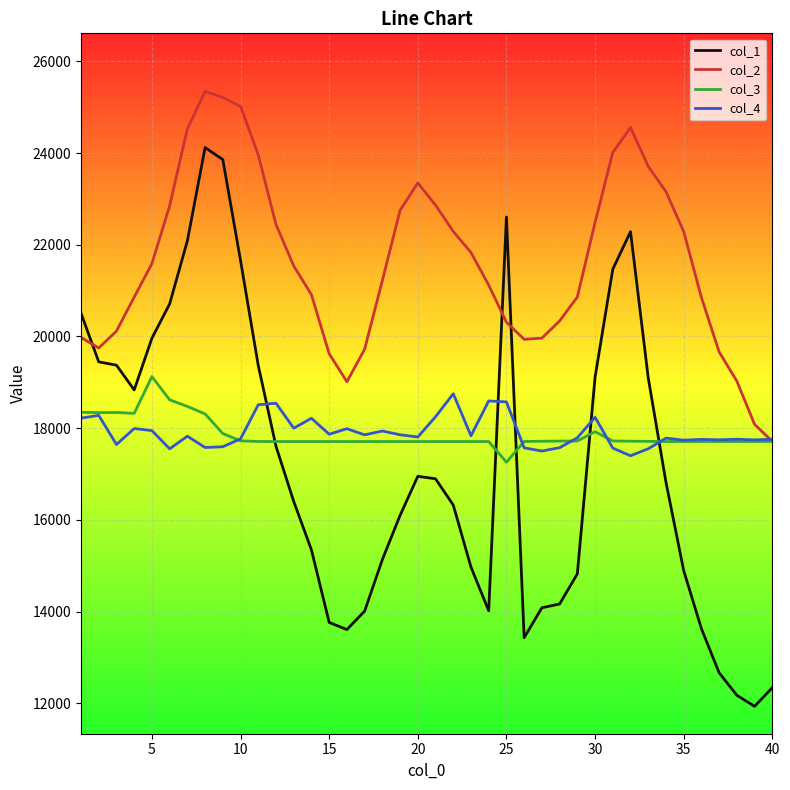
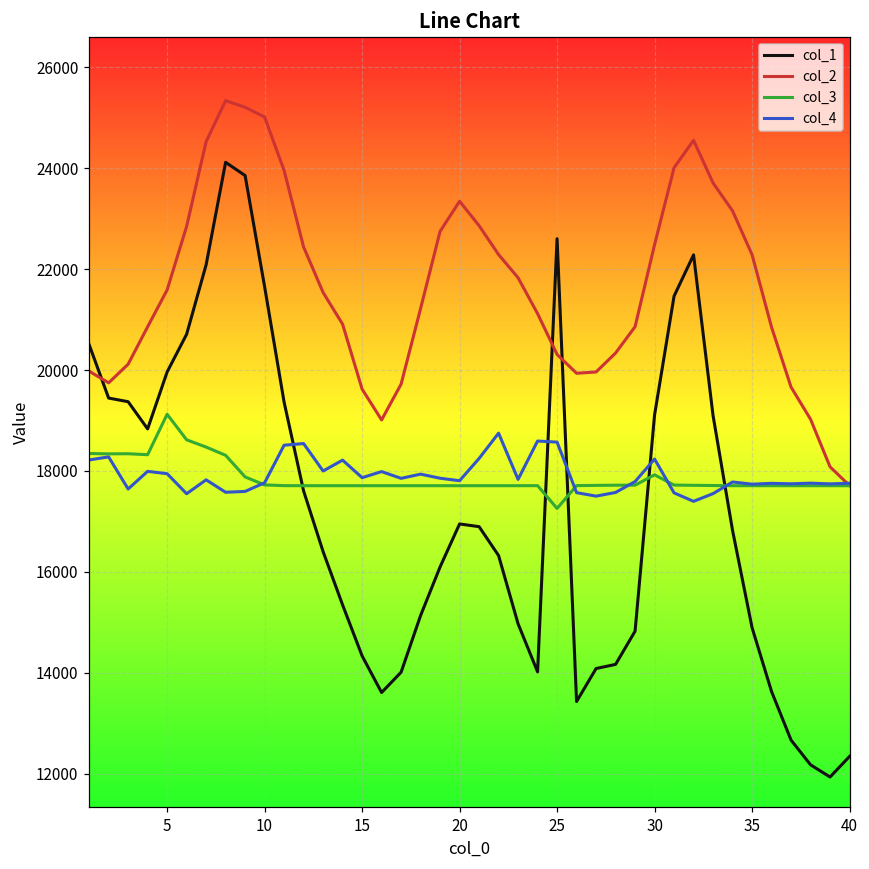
col_1, 15: 13800 -> 14300
